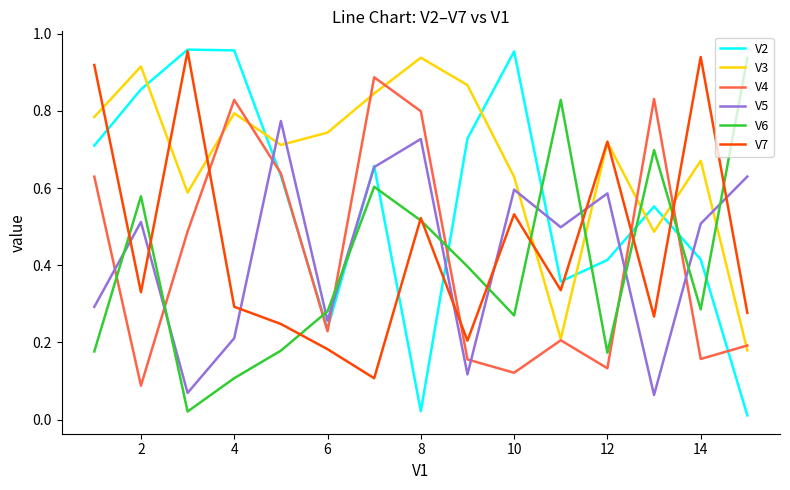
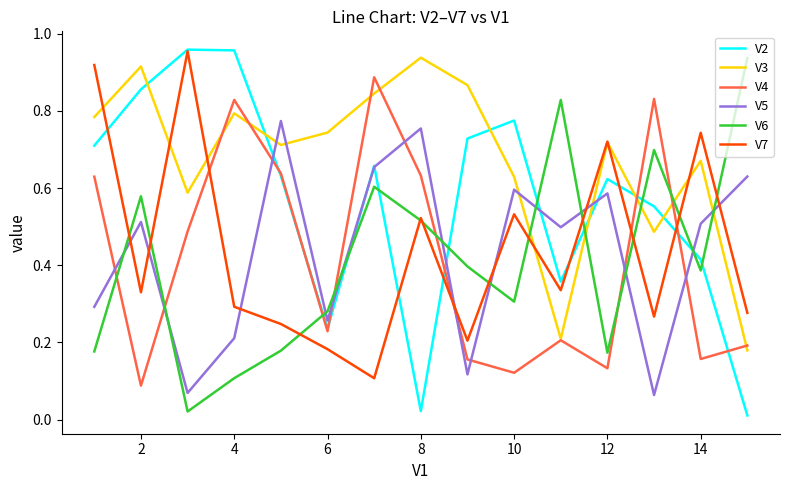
V4, 8: 0.80 -> 0.63
V5, 8: 0.73 -> 0.75
V2, 10: 0.95 -> 0.77
V6, 10: 0.27 -> 0.31
V2, 12: 0.41 -> 0.62
V6, 14: 0.29 -> 0.39
V7, 14: 0.94 -> 0.74
